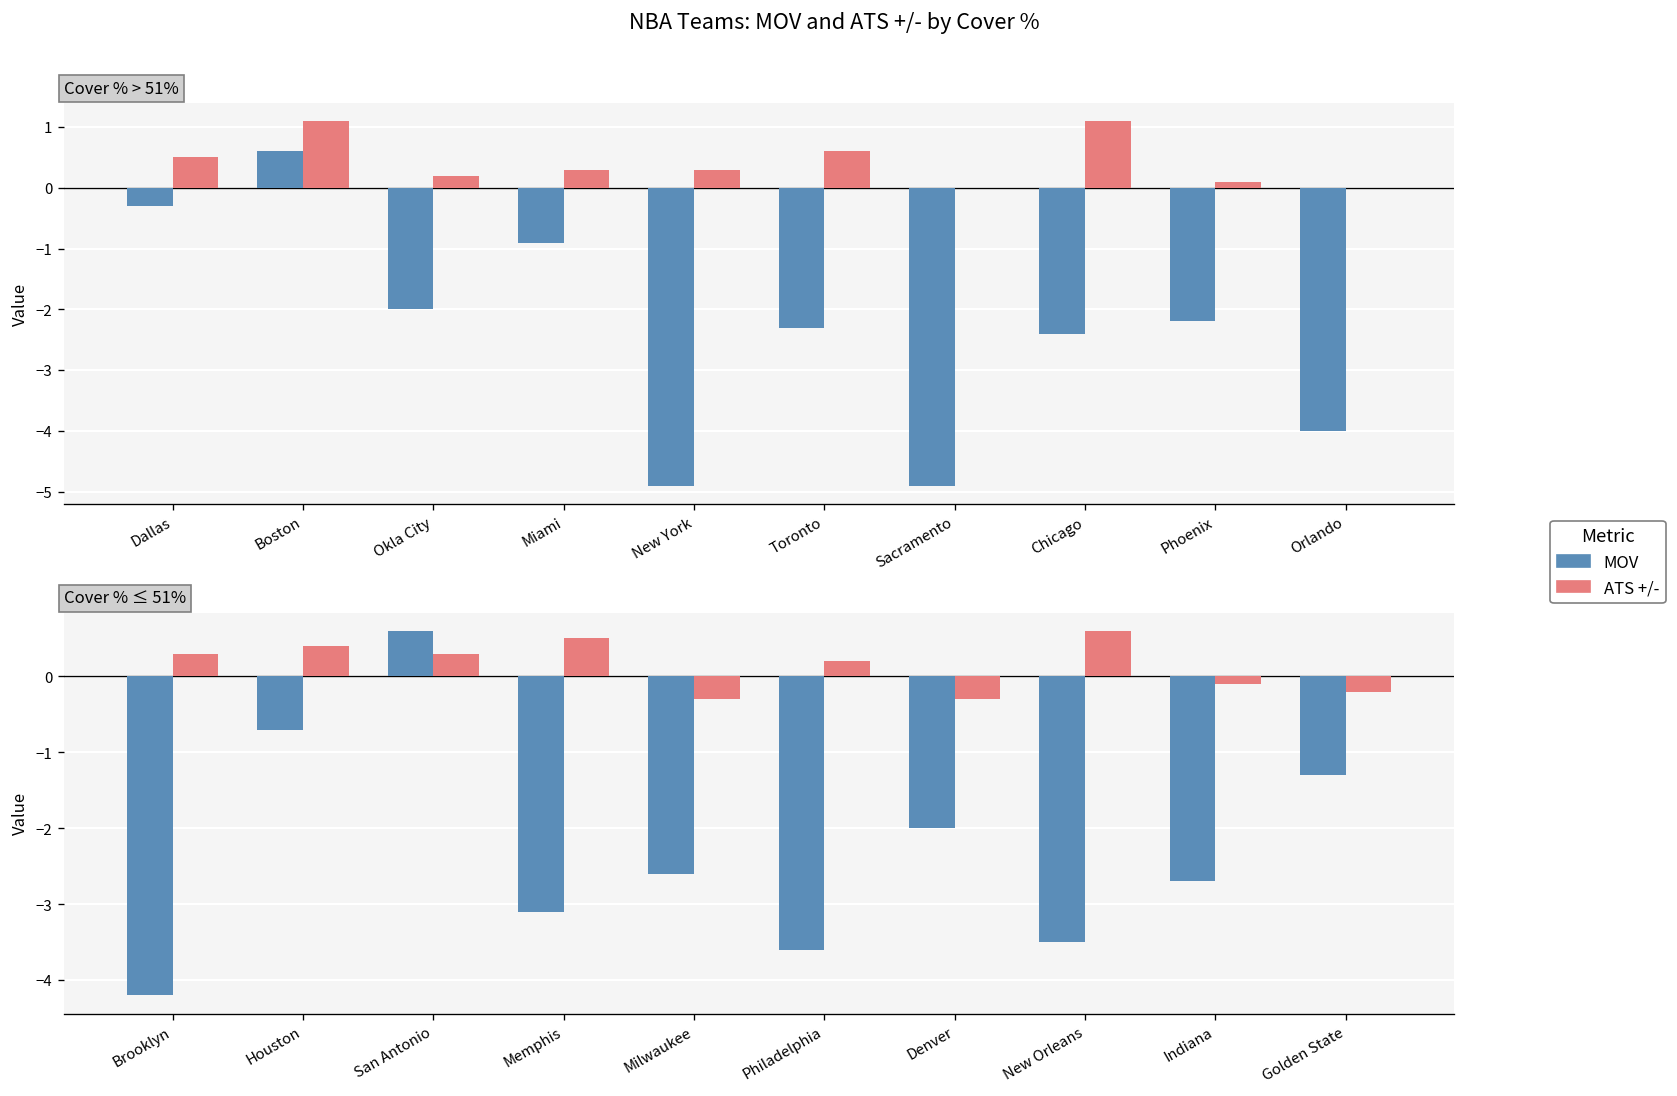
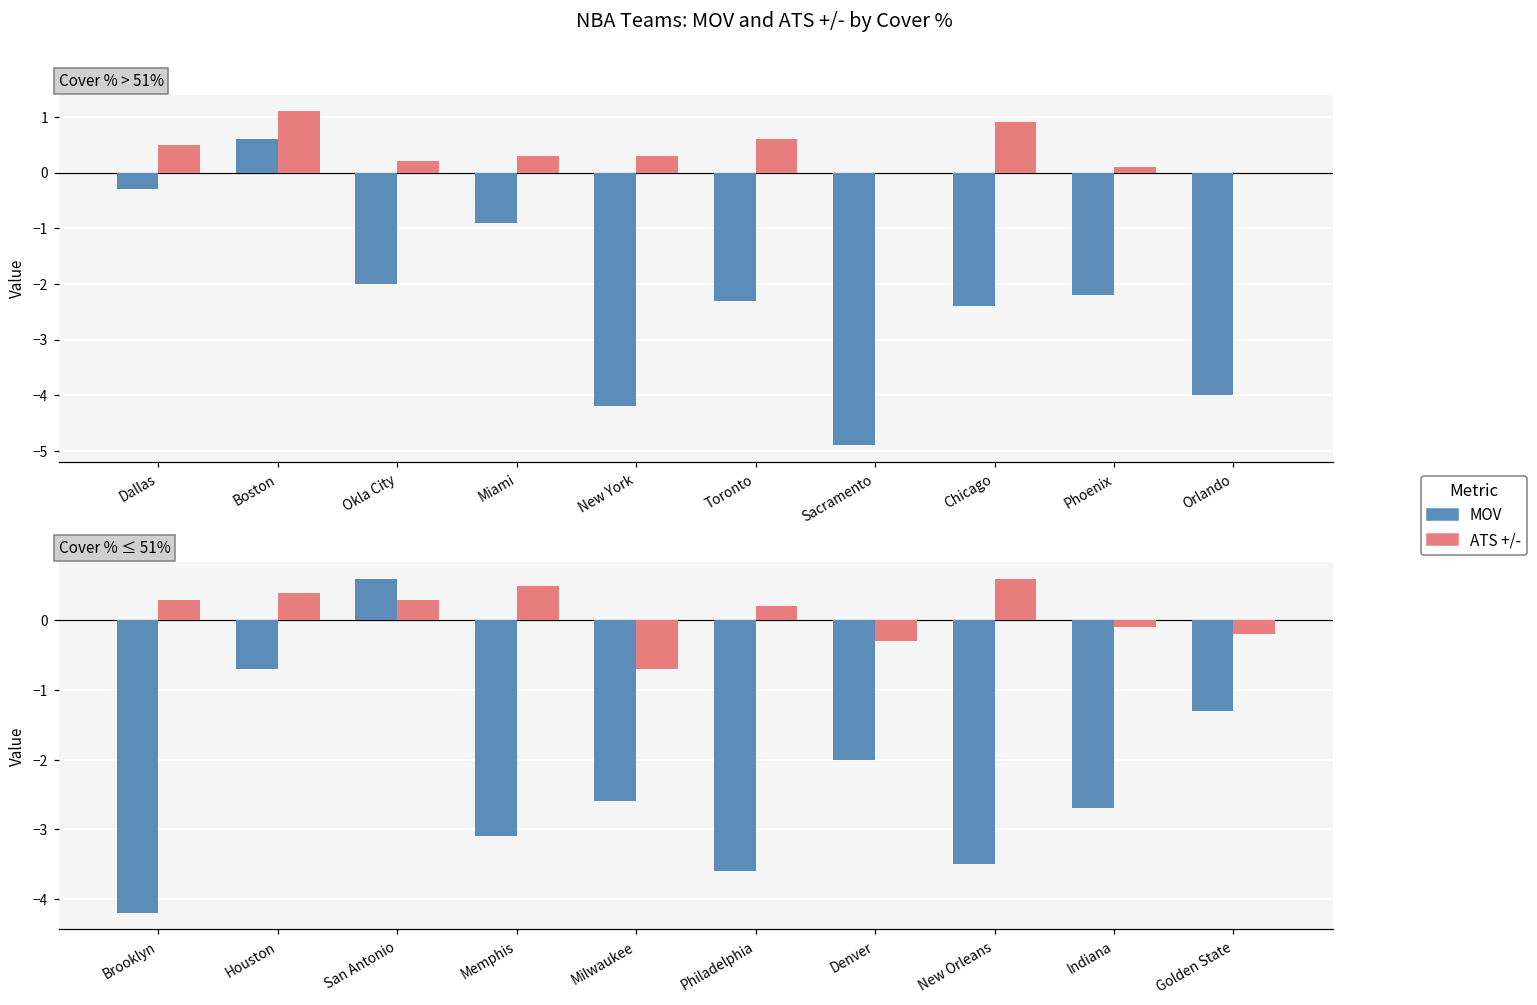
Cover % > 51%, MOV, New York: -4.9 -> -4.2
Cover % > 51%, ATS +/-, Chicago: 1.1 -> 0.9
Cover % ≤ 51%, ATS +/-, Milwaukee: -0.3 -> -0.7
